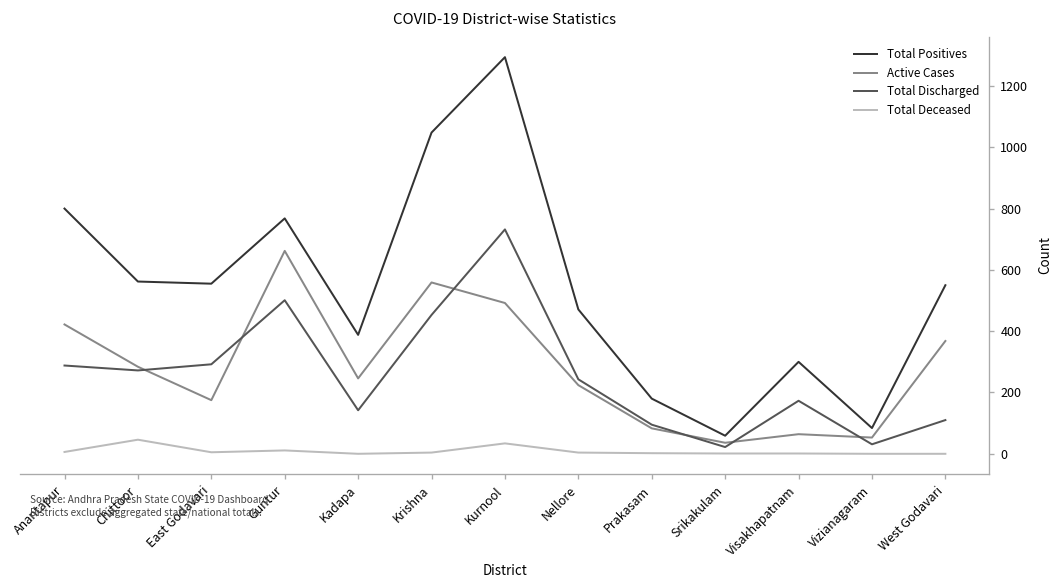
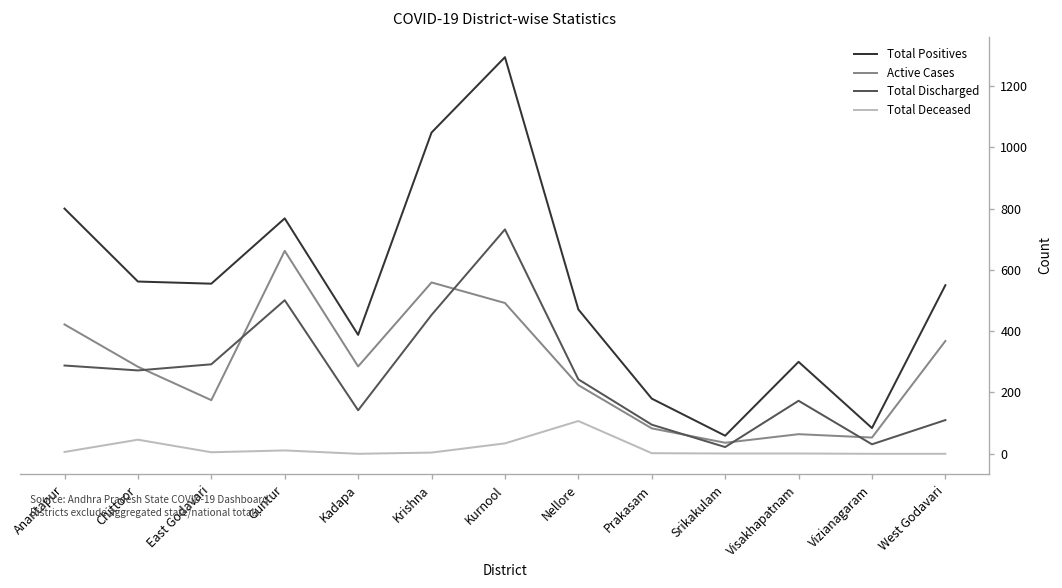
Active Cases, Kadapa: 250 -> 290
Total Deceased, Nellore: 0 -> 110
